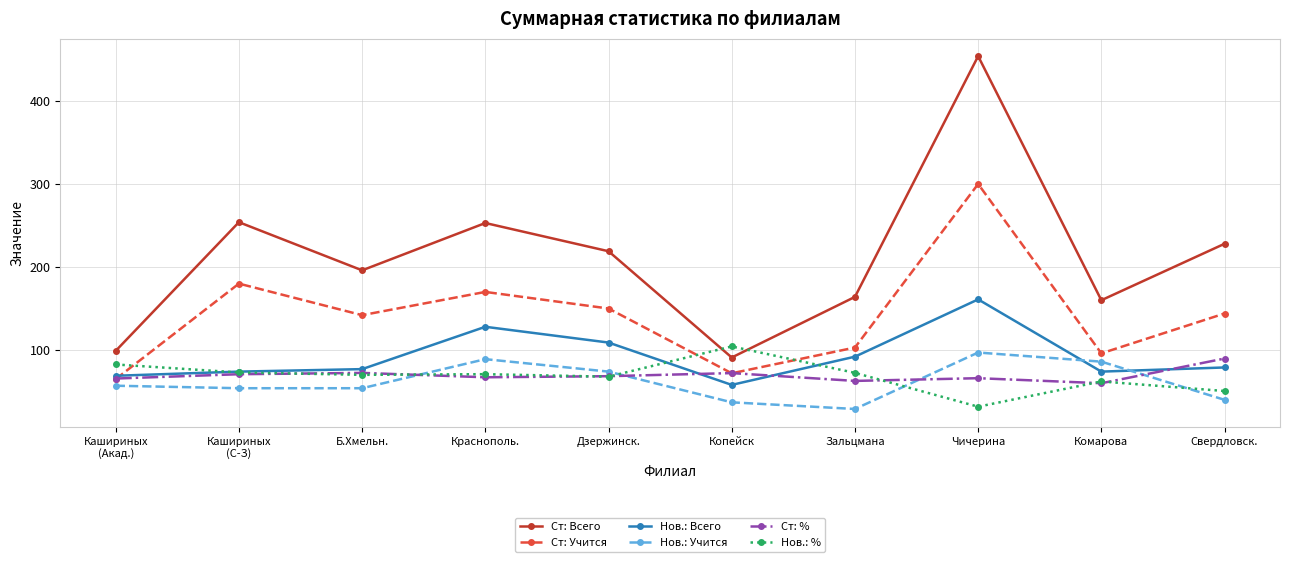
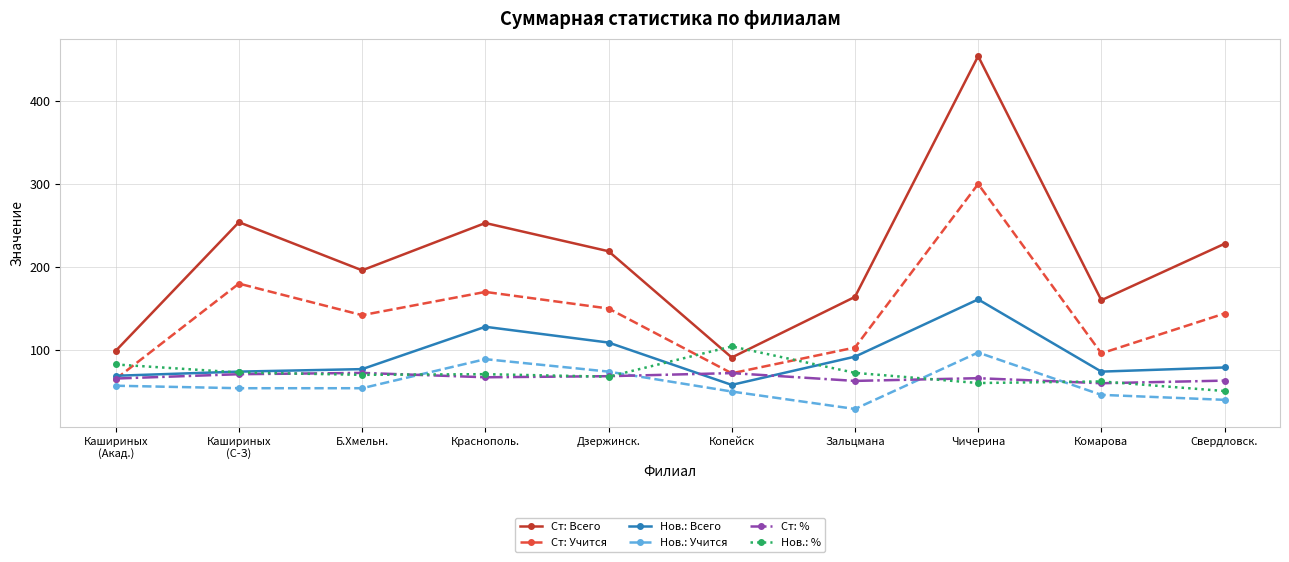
Нов.: Учится, Копейск: 40 -> 50
Нов.: %, Чичерина: 30 -> 60
Нов.: Учится, Комарова: 90 -> 50
Ст: %, Свердловск.: 90 -> 60
